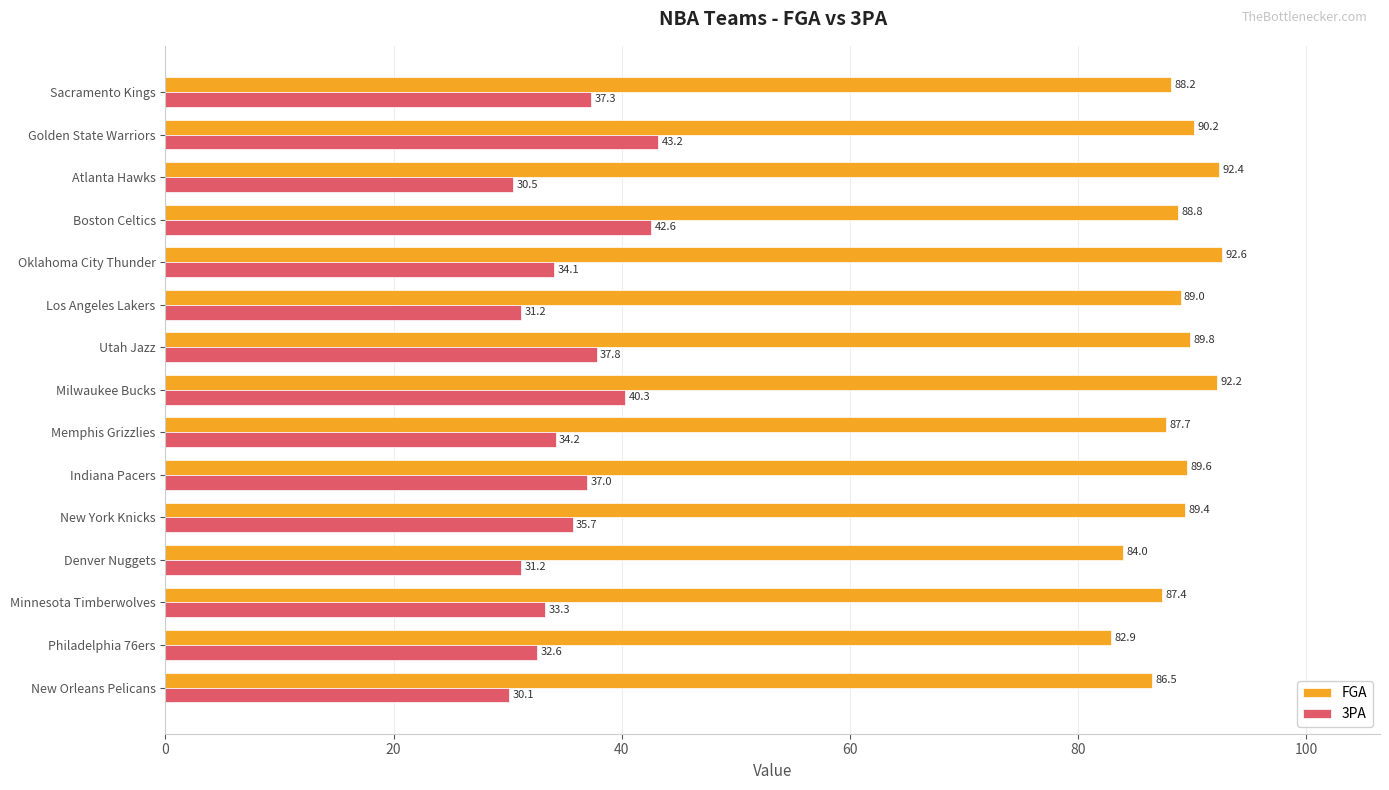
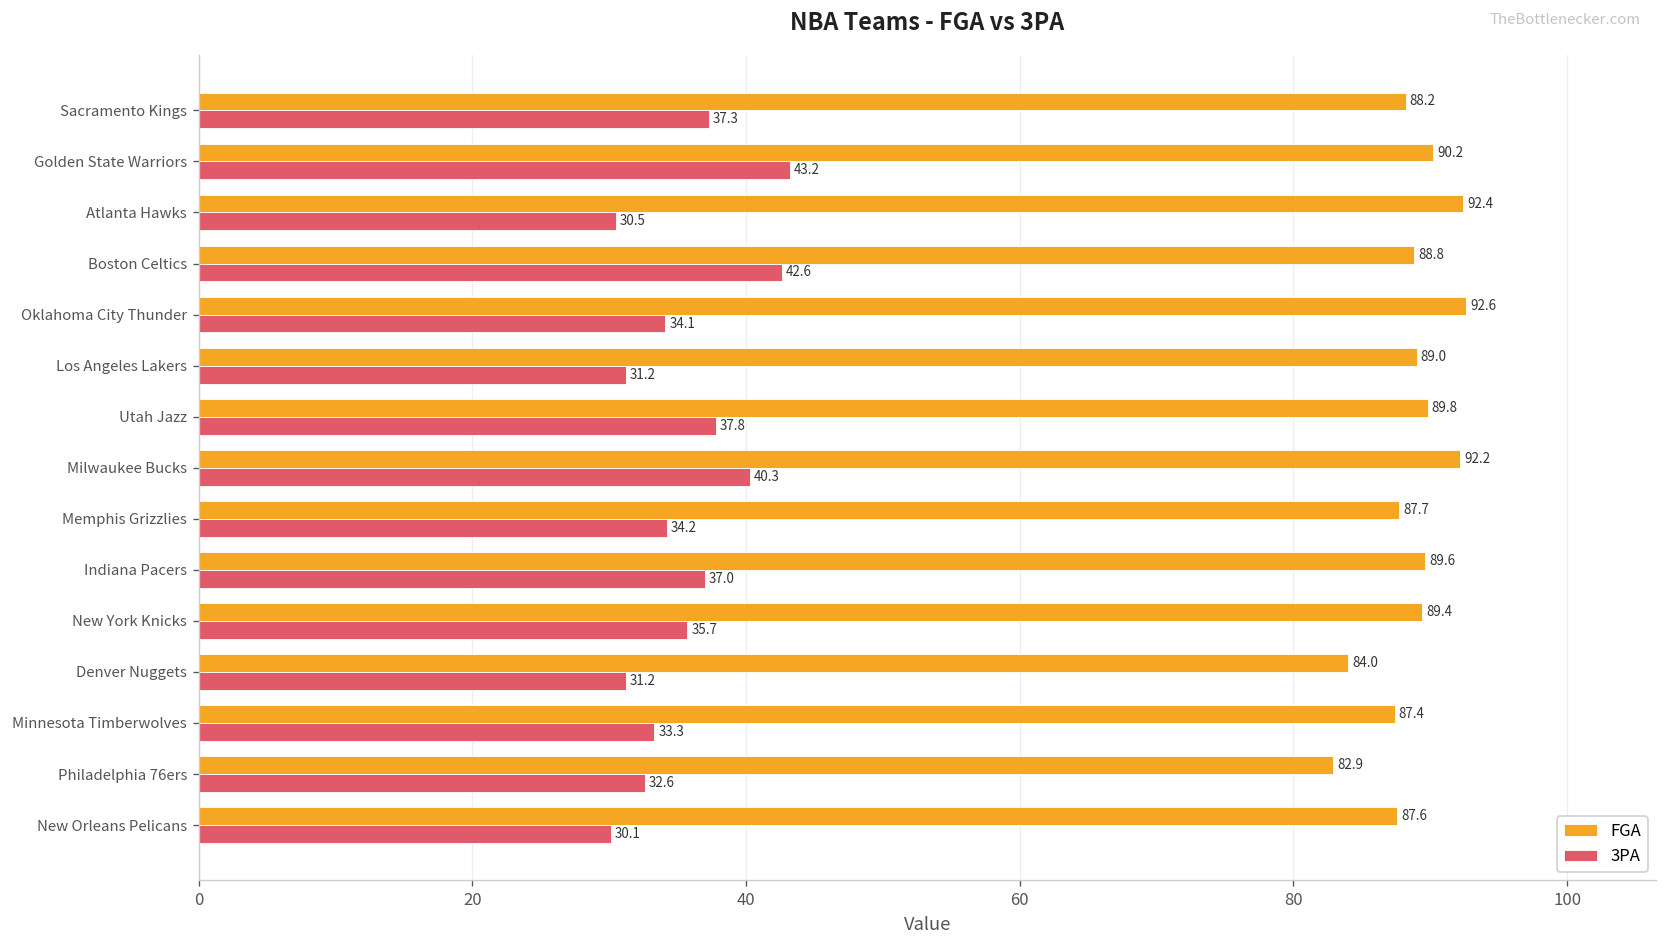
FGA, New Orleans Pelicans: 86.5 -> 87.6
